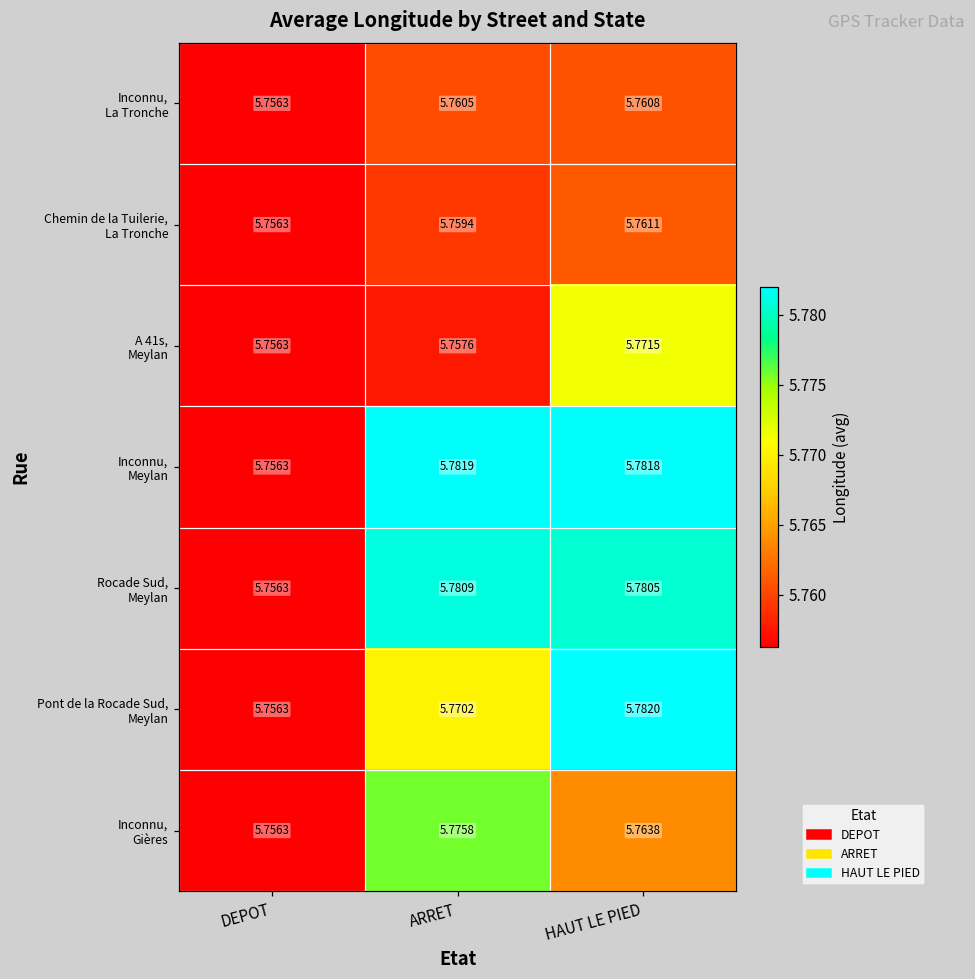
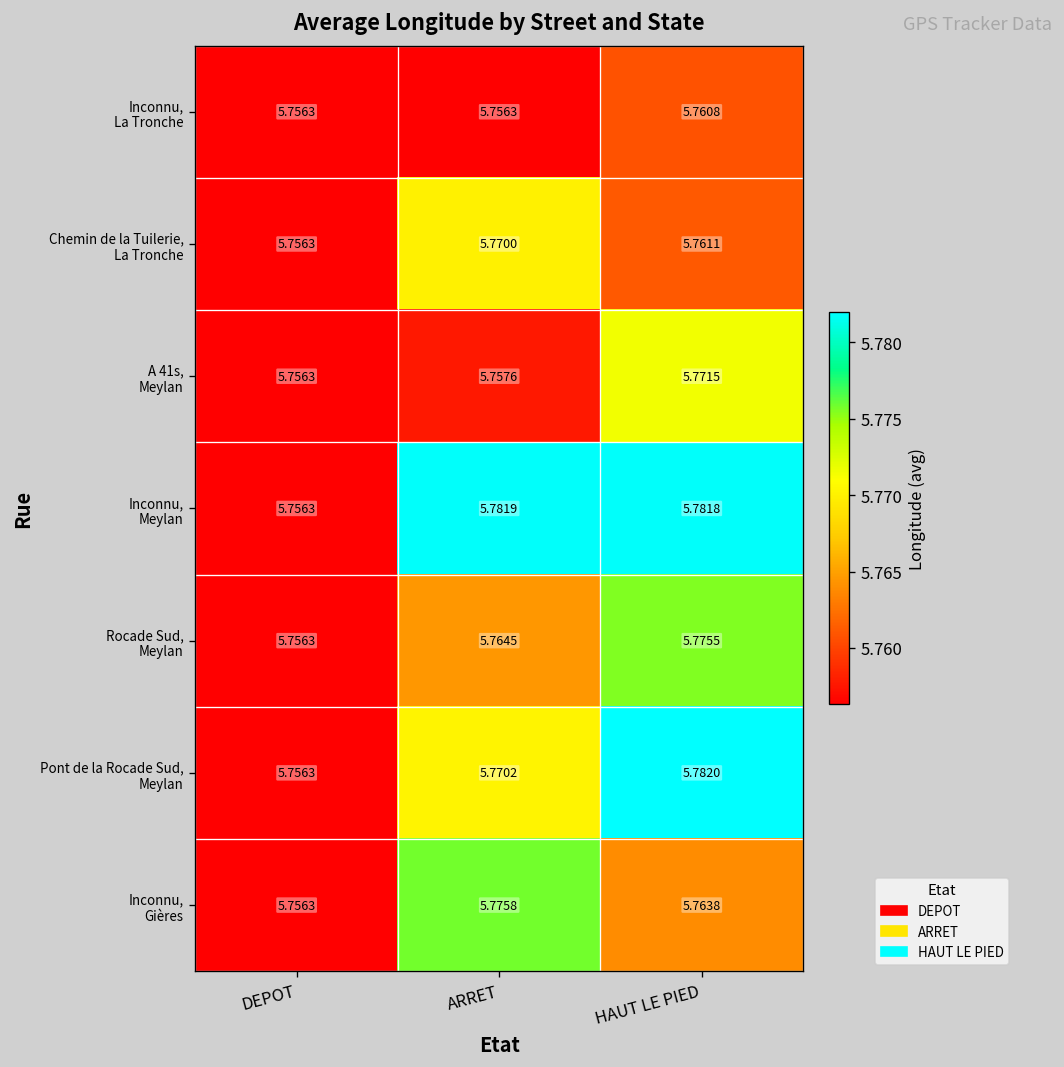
Inconnu, La Tronche, ARRET: 5.7605 -> 5.7563
Chemin de la Tuilerie, La Tronche, ARRET: 5.7594 -> 5.7700
Rocade Sud, Meylan, ARRET: 5.7809 -> 5.7645
Rocade Sud, Meylan, HAUT LE PIED: 5.7805 -> 5.7755
